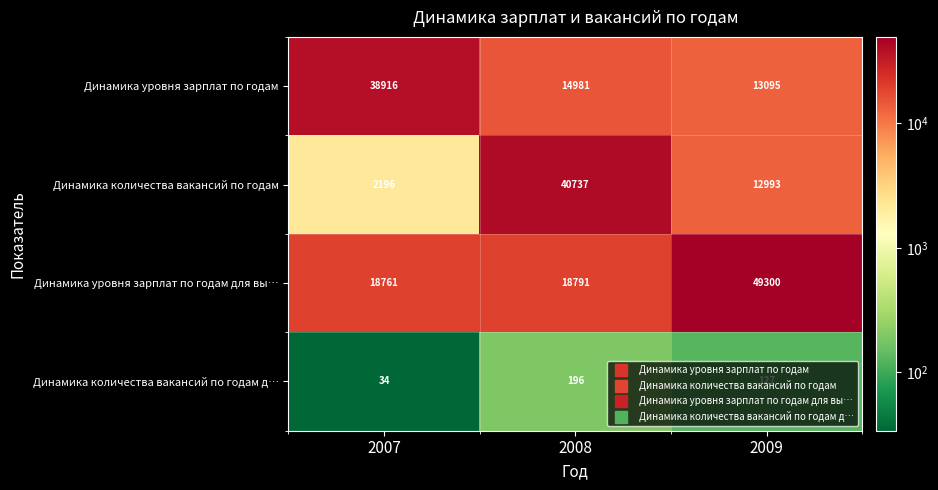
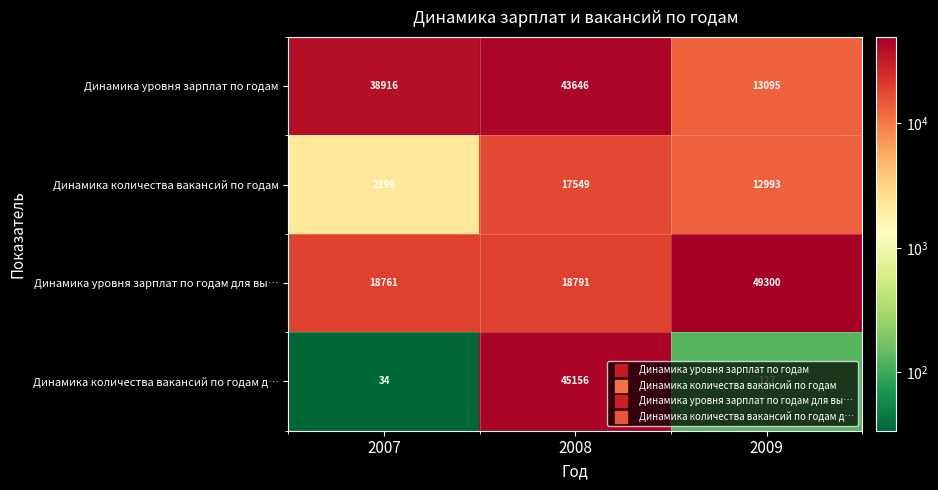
Динамика уровня зарплат по годам, 2008: 14981 -> 43646
Динамика количества вакансий по годам, 2008: 40737 -> 17549
Динамика количества вакансий по годам д…, 2008: 196 -> 45156
